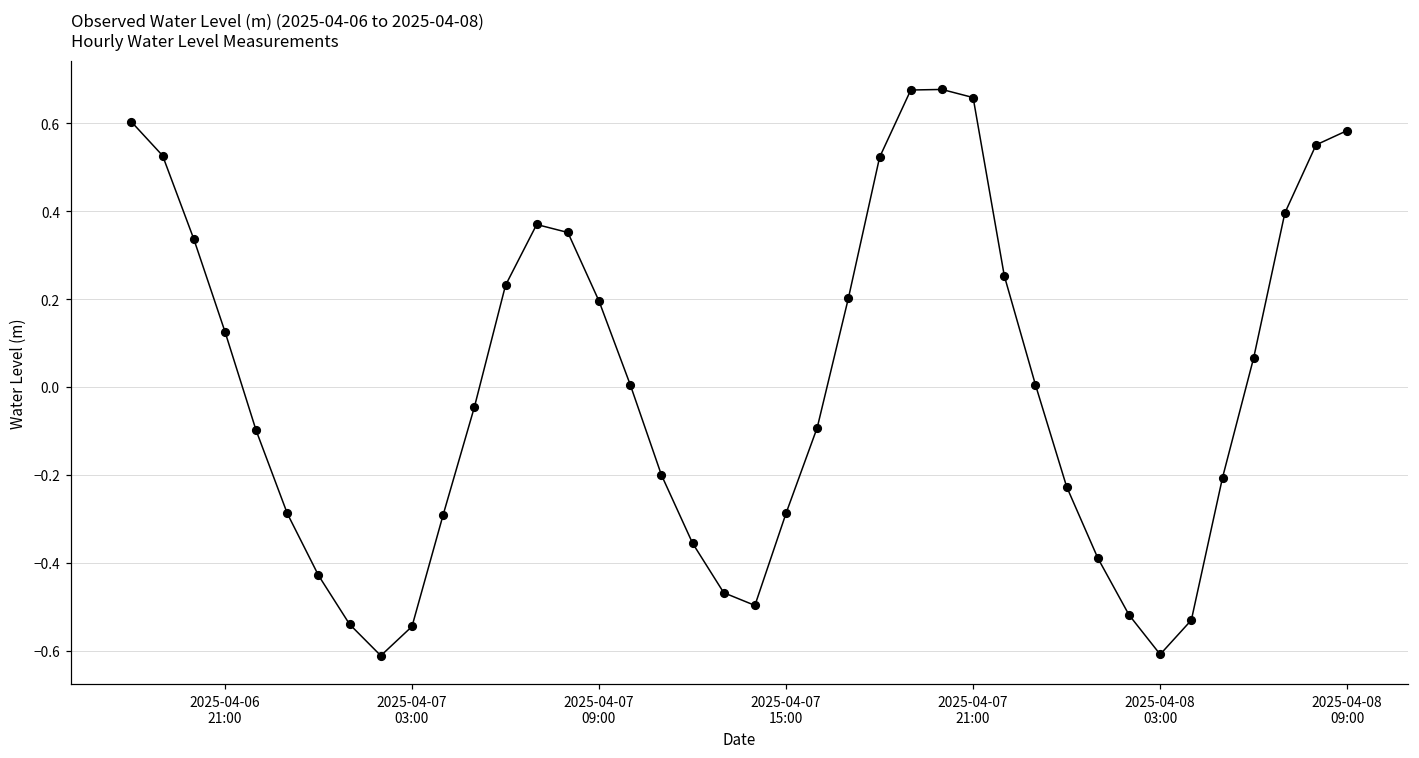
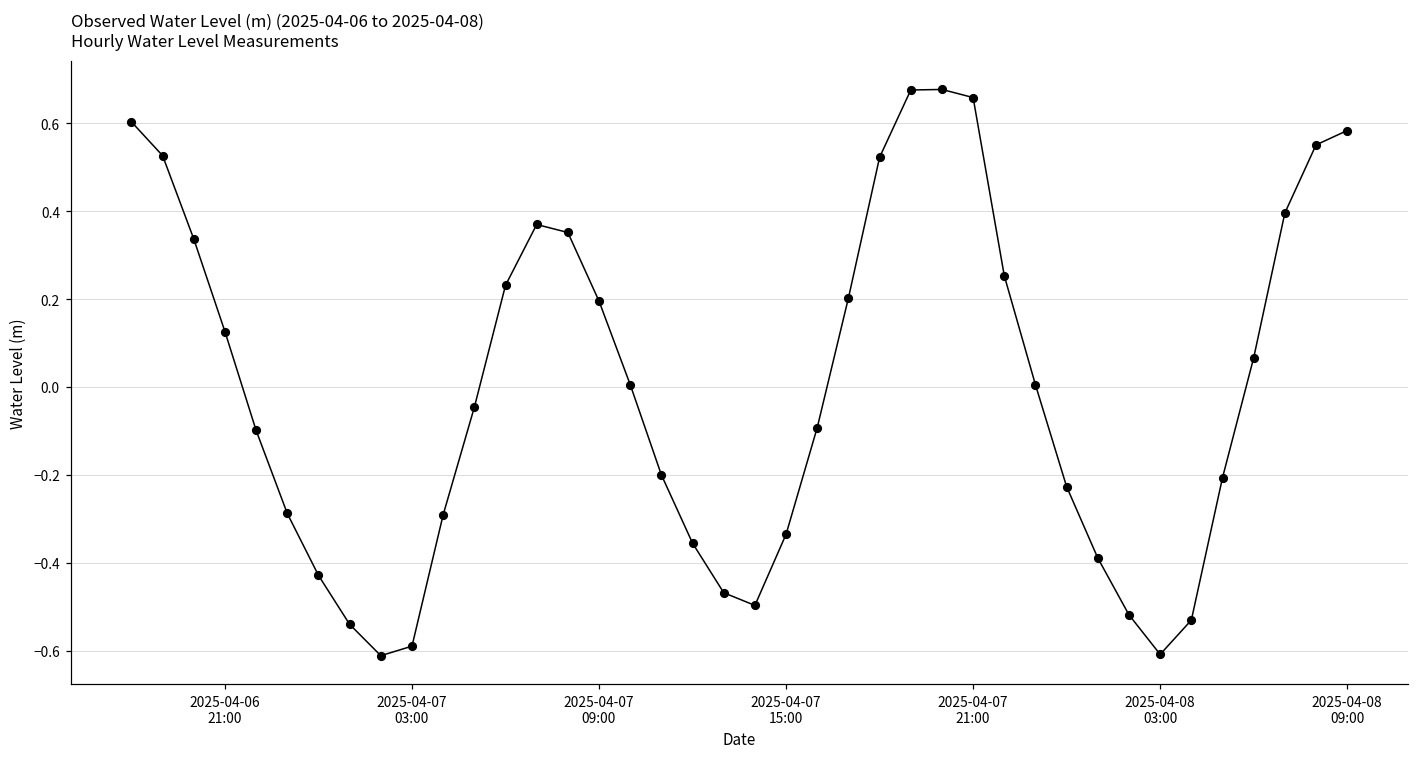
2025-04-07 03:00: -0.55 -> -0.59
2025-04-07 15:00: -0.29 -> -0.34
